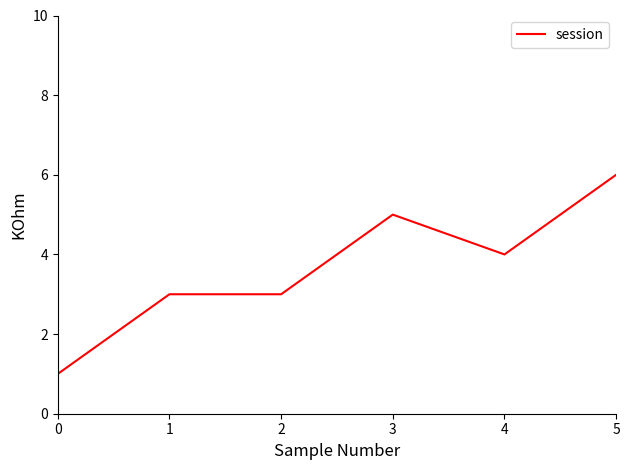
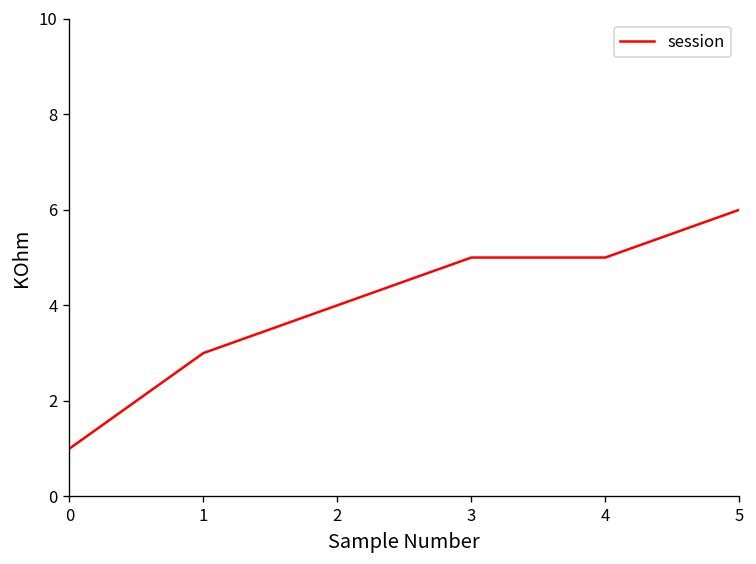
2: 3 -> 4
4: 4 -> 5
